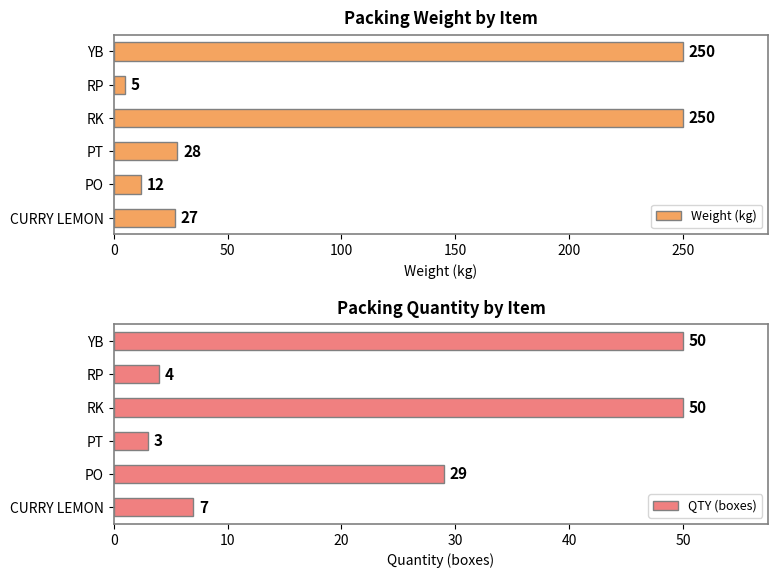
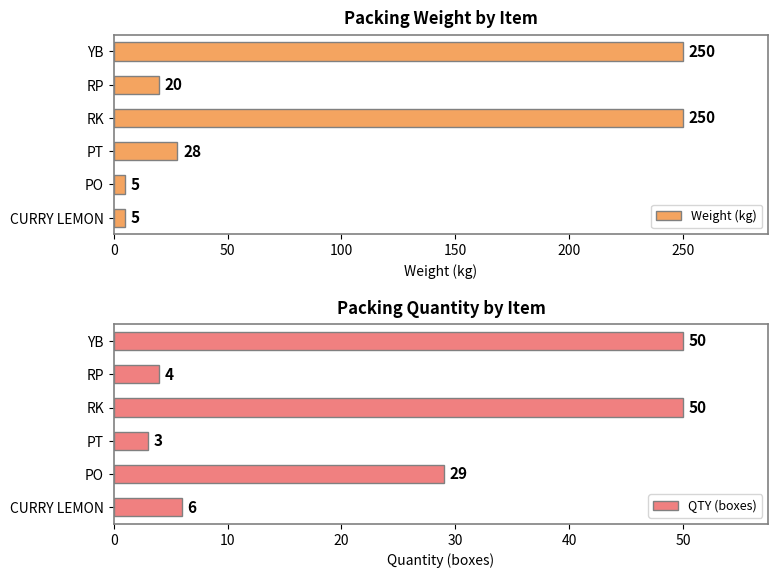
Packing Weight by Item, RP: 5 -> 20
Packing Weight by Item, PO: 12 -> 5
Packing Weight by Item, CURRY LEMON: 27 -> 5
Packing Quantity by Item, CURRY LEMON: 7 -> 6
